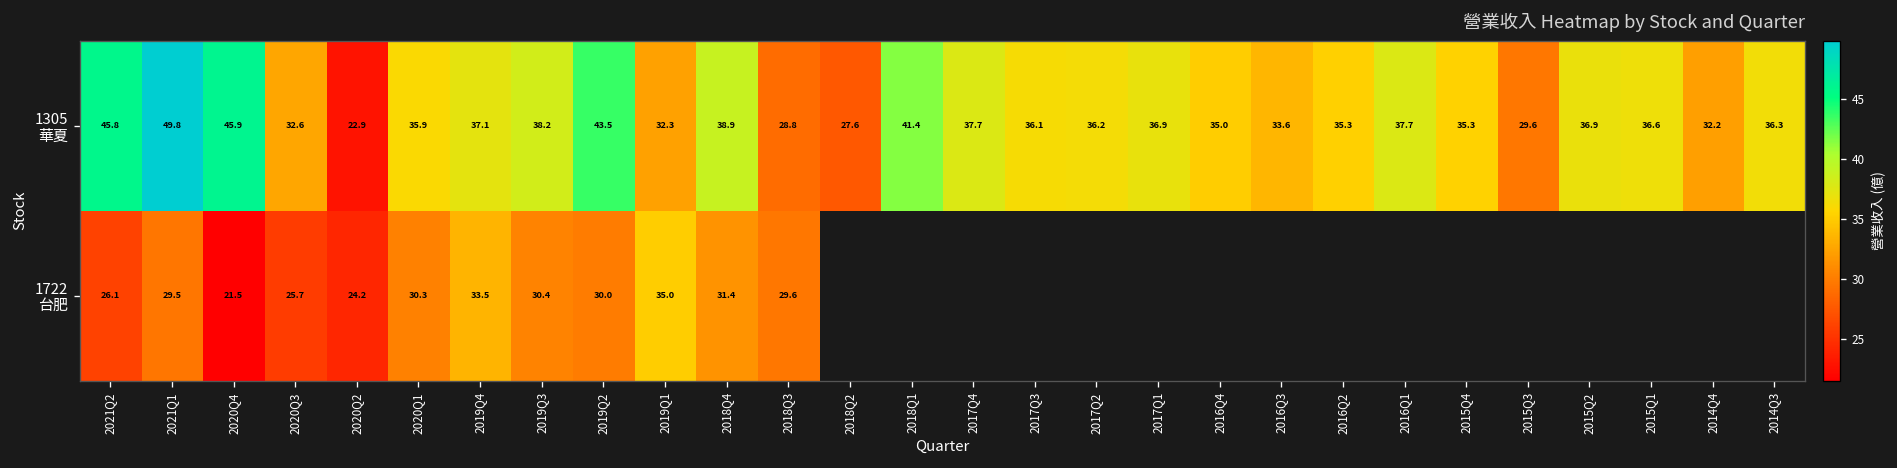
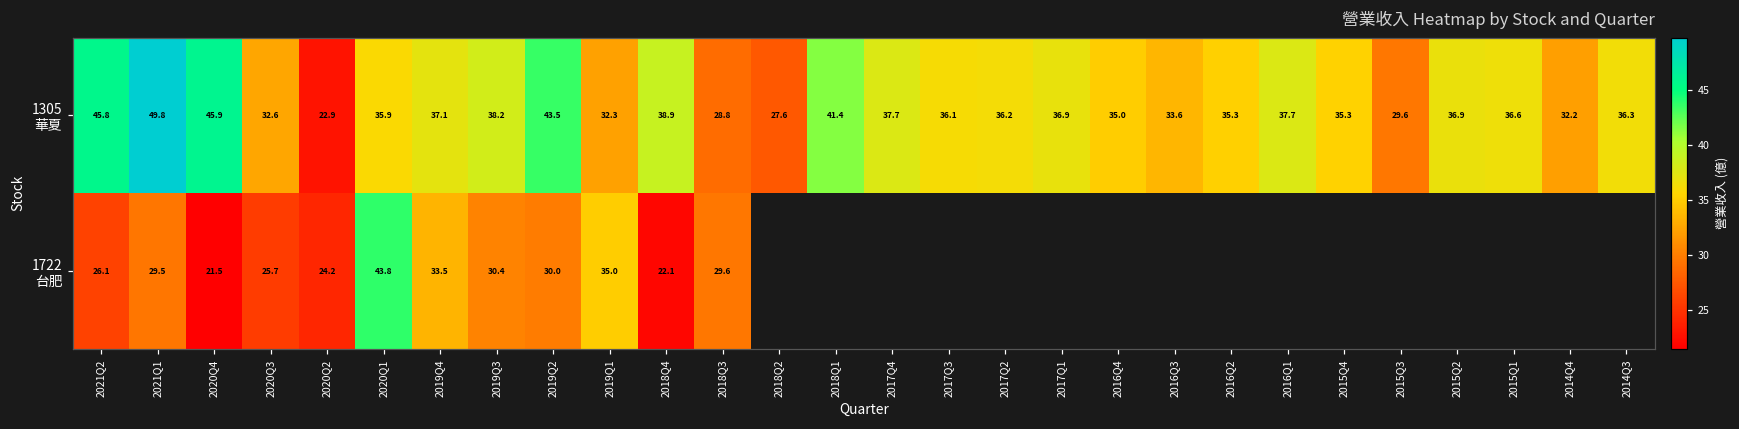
1722 台肥, 2020Q1: 30.3 -> 43.8
1722 台肥, 2018Q4: 31.4 -> 22.1
